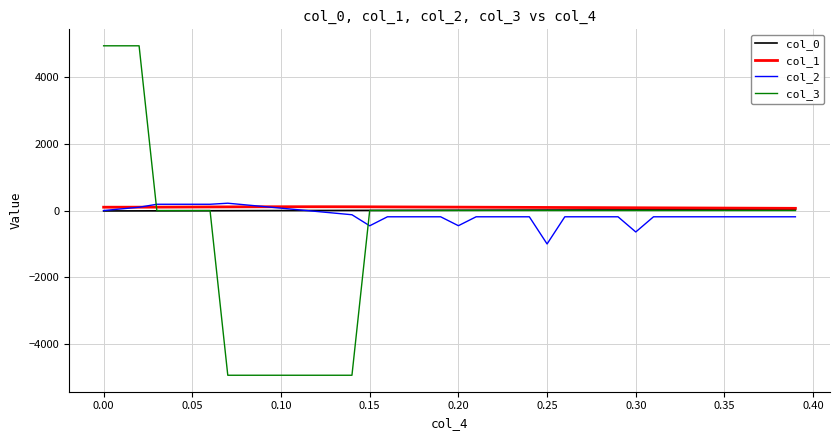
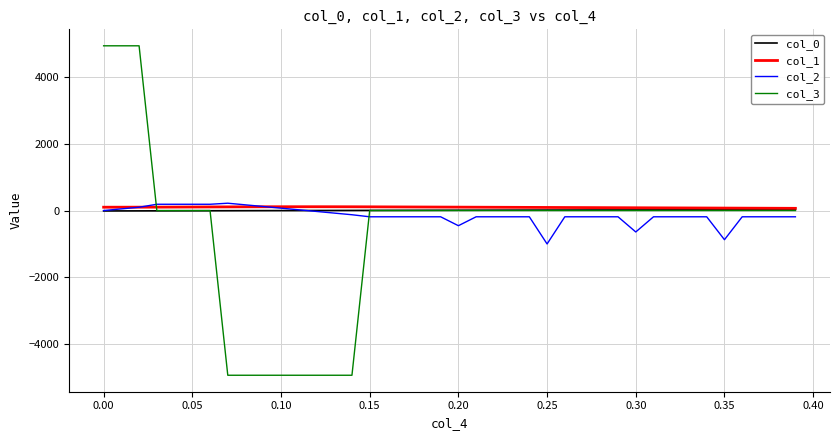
col_2, 0.15: -500 -> -200
col_2, 0.35: -200 -> -900
